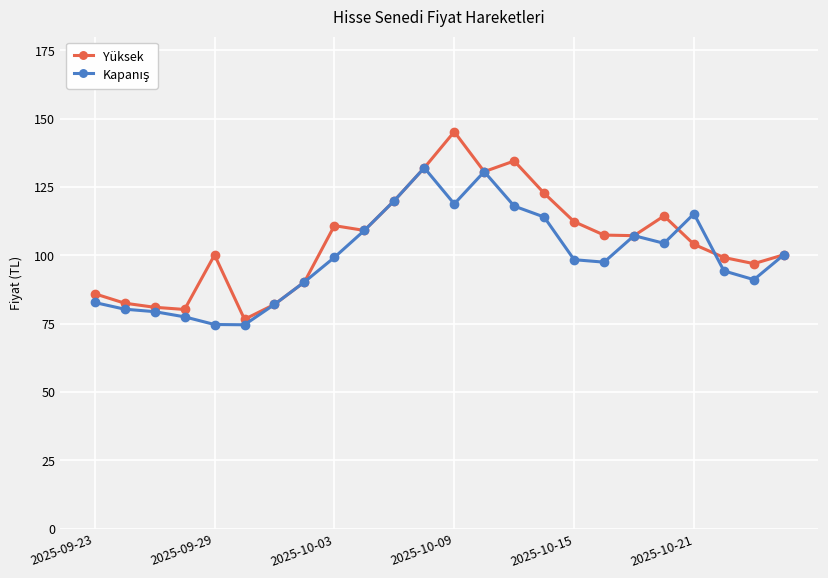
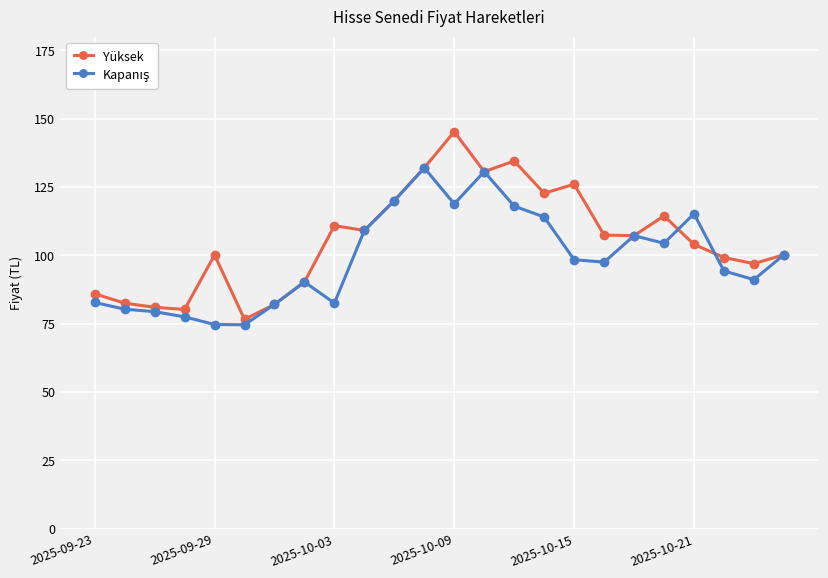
Kapanış, 2025-10-03: 99 -> 83
Yüksek, 2025-10-15: 112 -> 126
